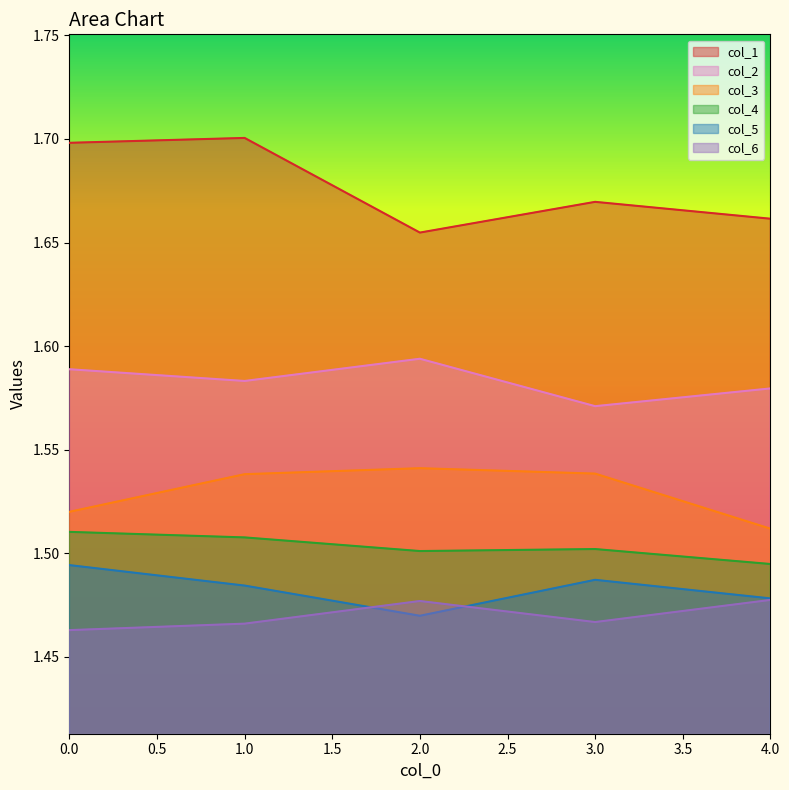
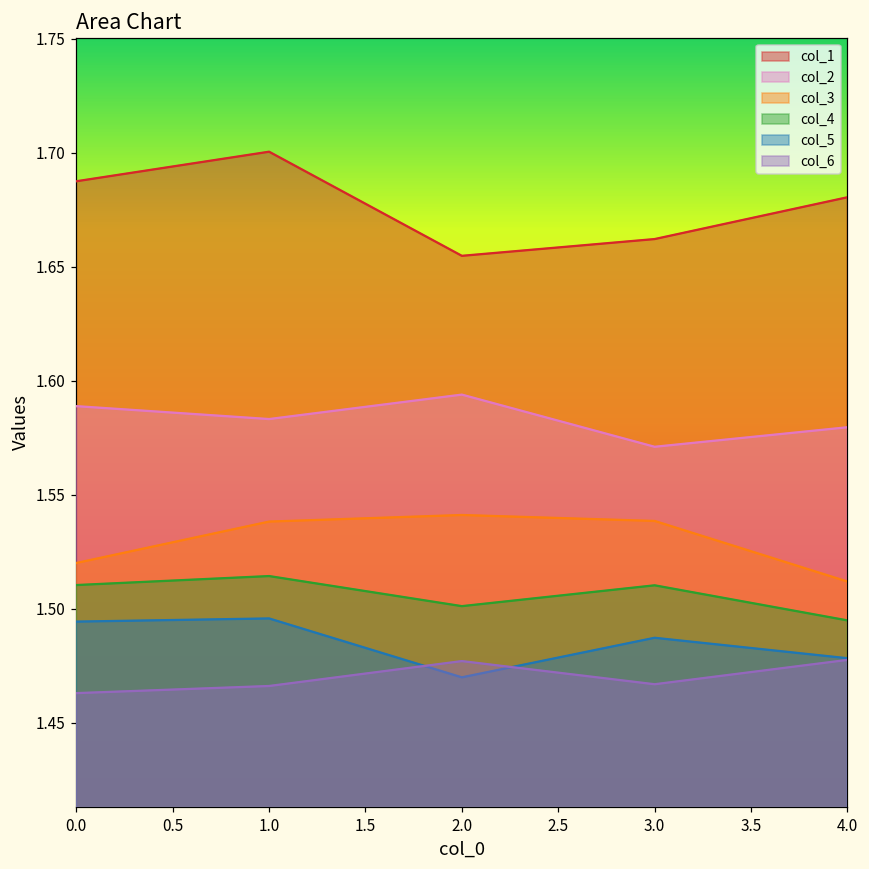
col_1, 0.0: 1.698 -> 1.688
col_4, 1.0: 1.508 -> 1.514
col_5, 1.0: 1.484 -> 1.496
col_1, 3.0: 1.670 -> 1.662
col_4, 3.0: 1.502 -> 1.510
col_1, 4.0: 1.662 -> 1.681
